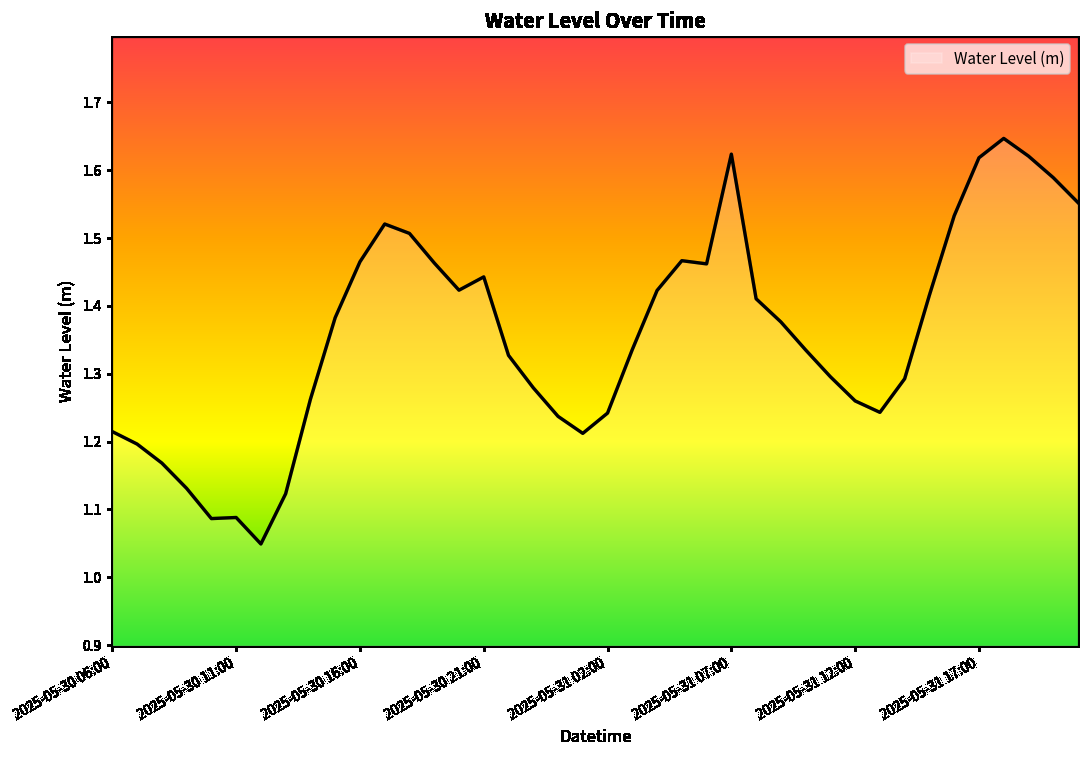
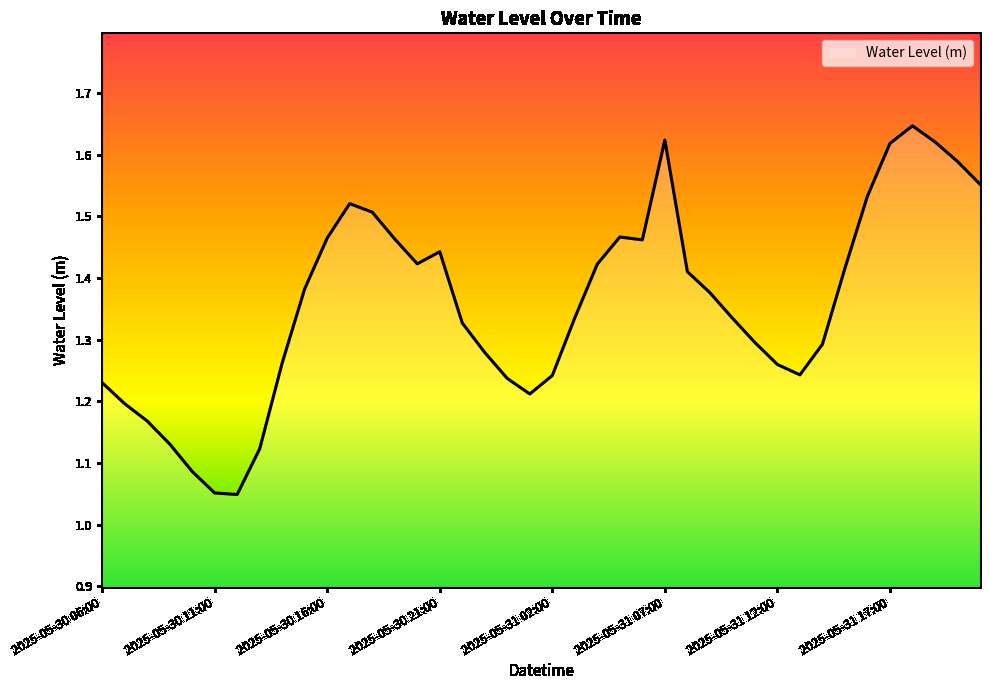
2025-05-30 06:00: 1.21 -> 1.23
2025-05-30 11:00: 1.09 -> 1.05
